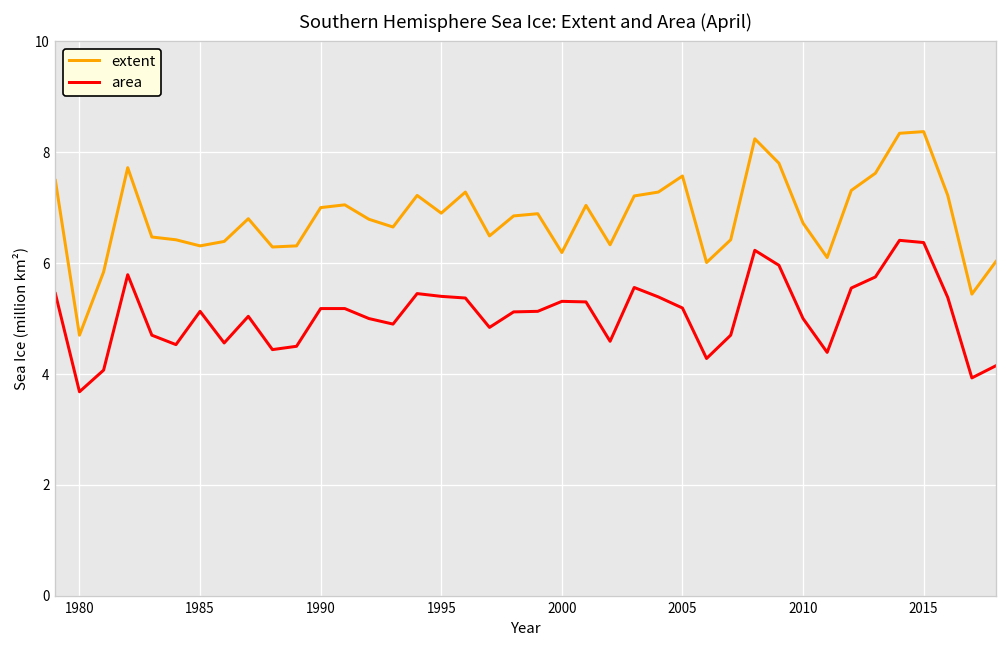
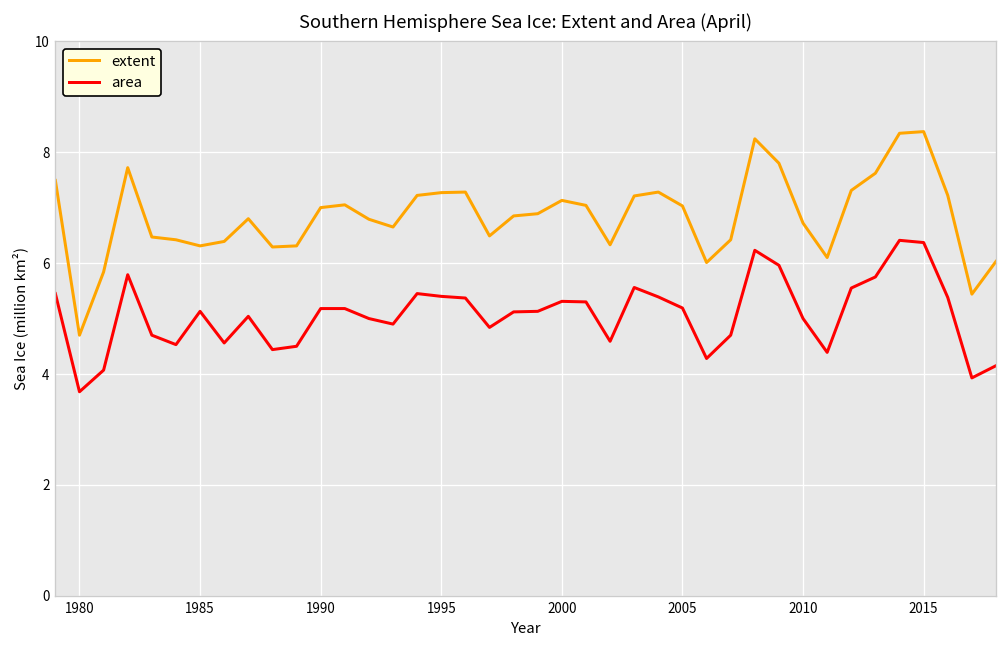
extent, 1995: 6.9 -> 7.3
extent, 2000: 6.2 -> 7.1
extent, 2005: 7.6 -> 7.0
